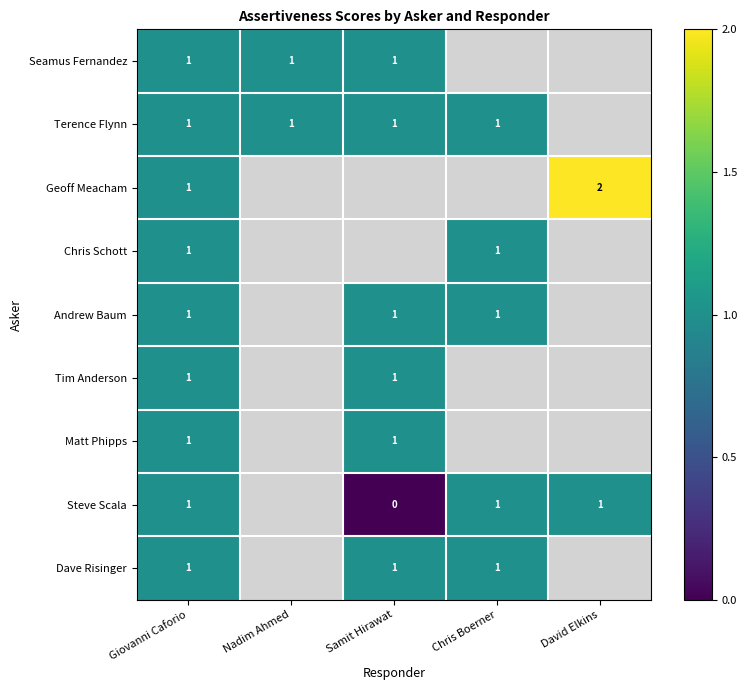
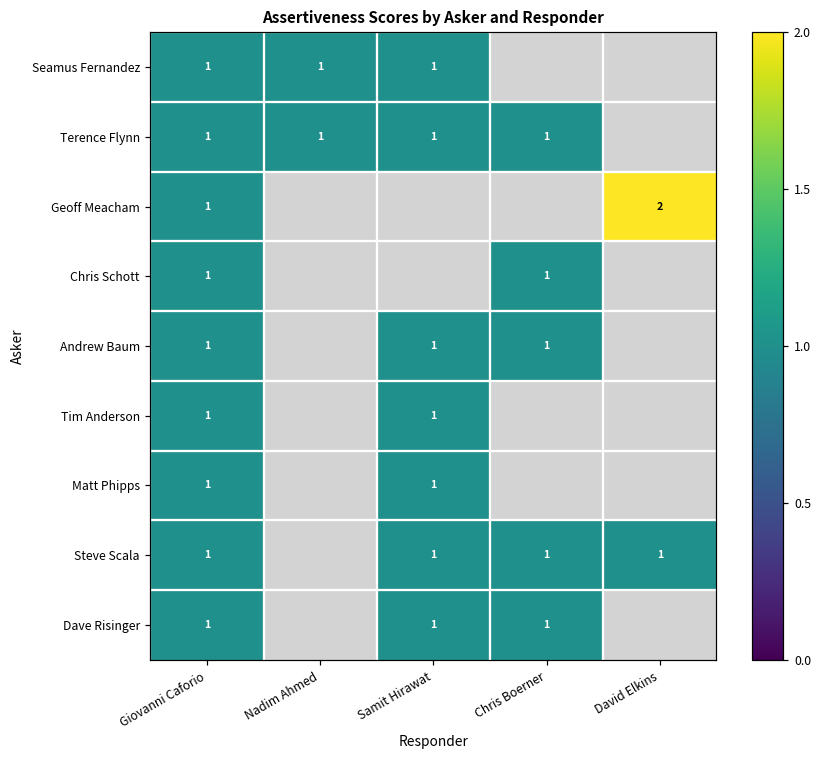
Steve Scala, Samit Hirawat: 0 -> 1
